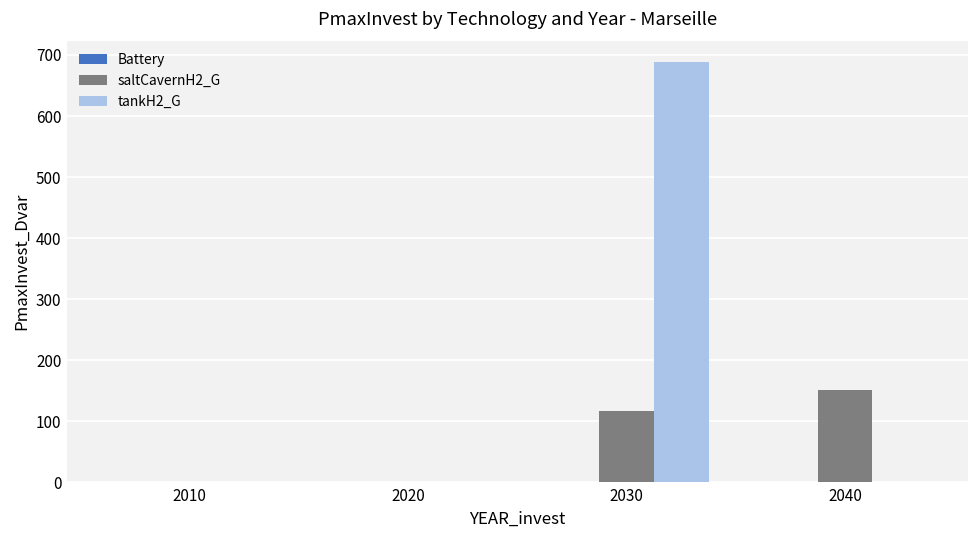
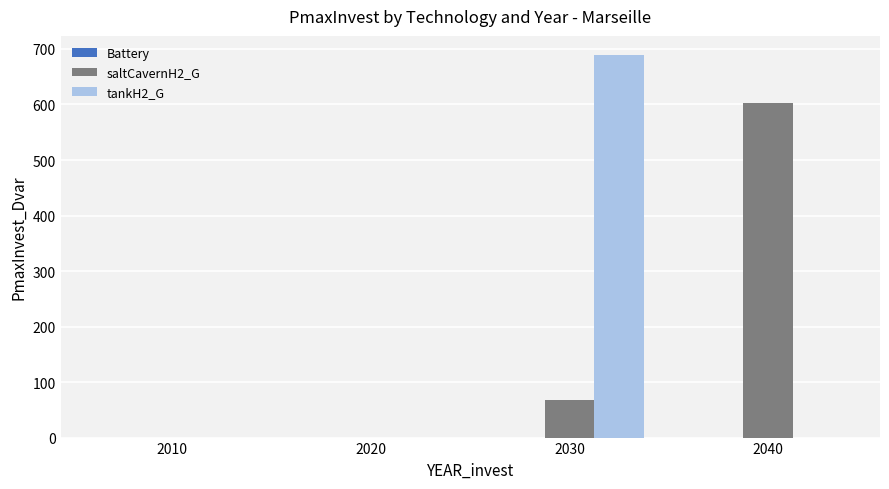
saltCavernH2_G, 2030: 120 -> 70
saltCavernH2_G, 2040: 150 -> 600
